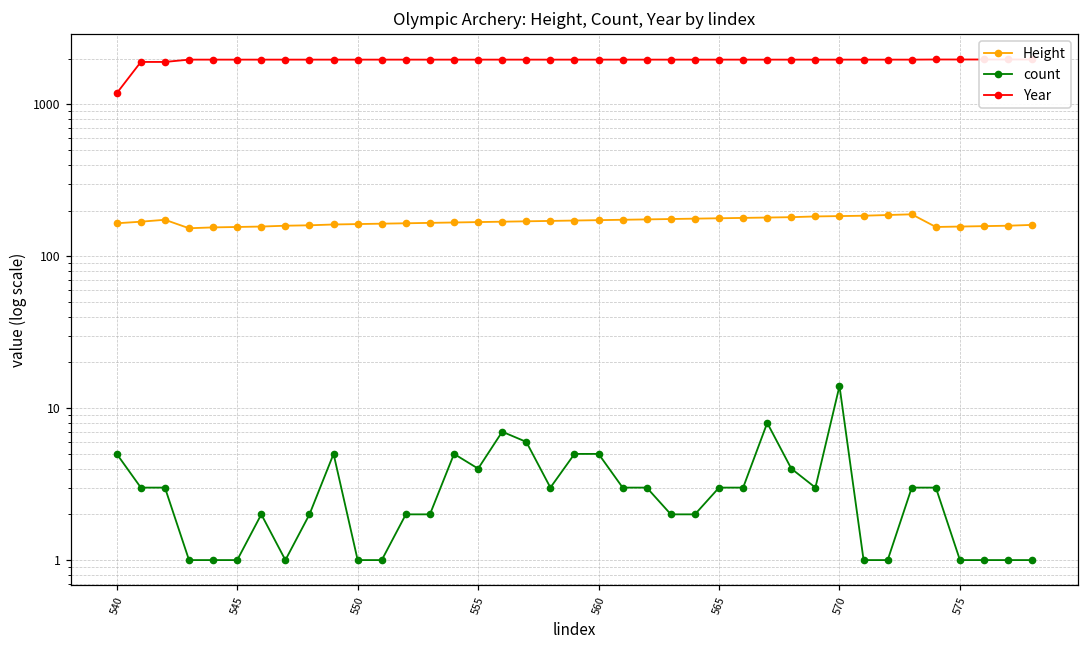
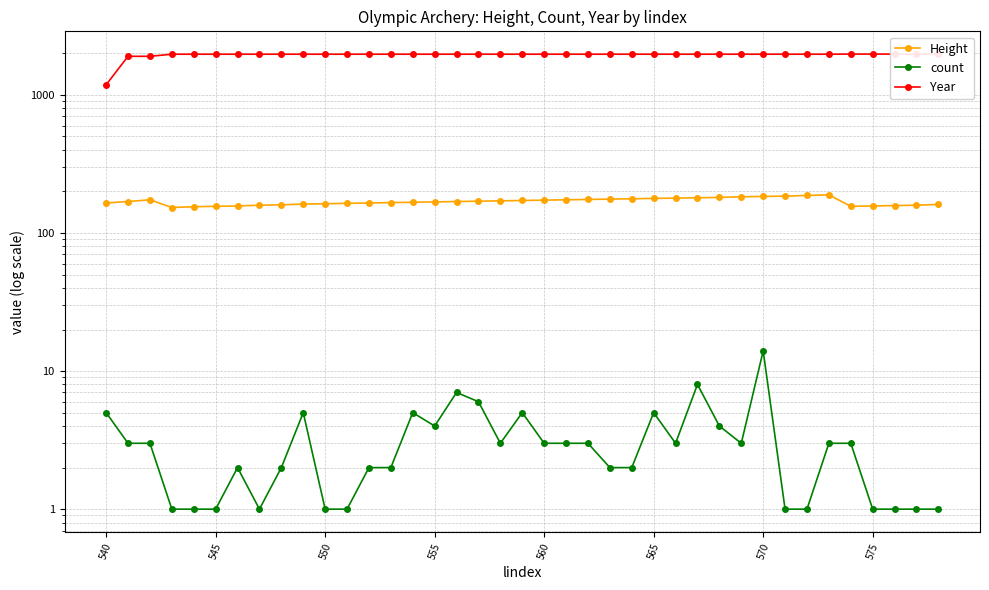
count, 560: 5 -> 3
count, 565: 3 -> 5
